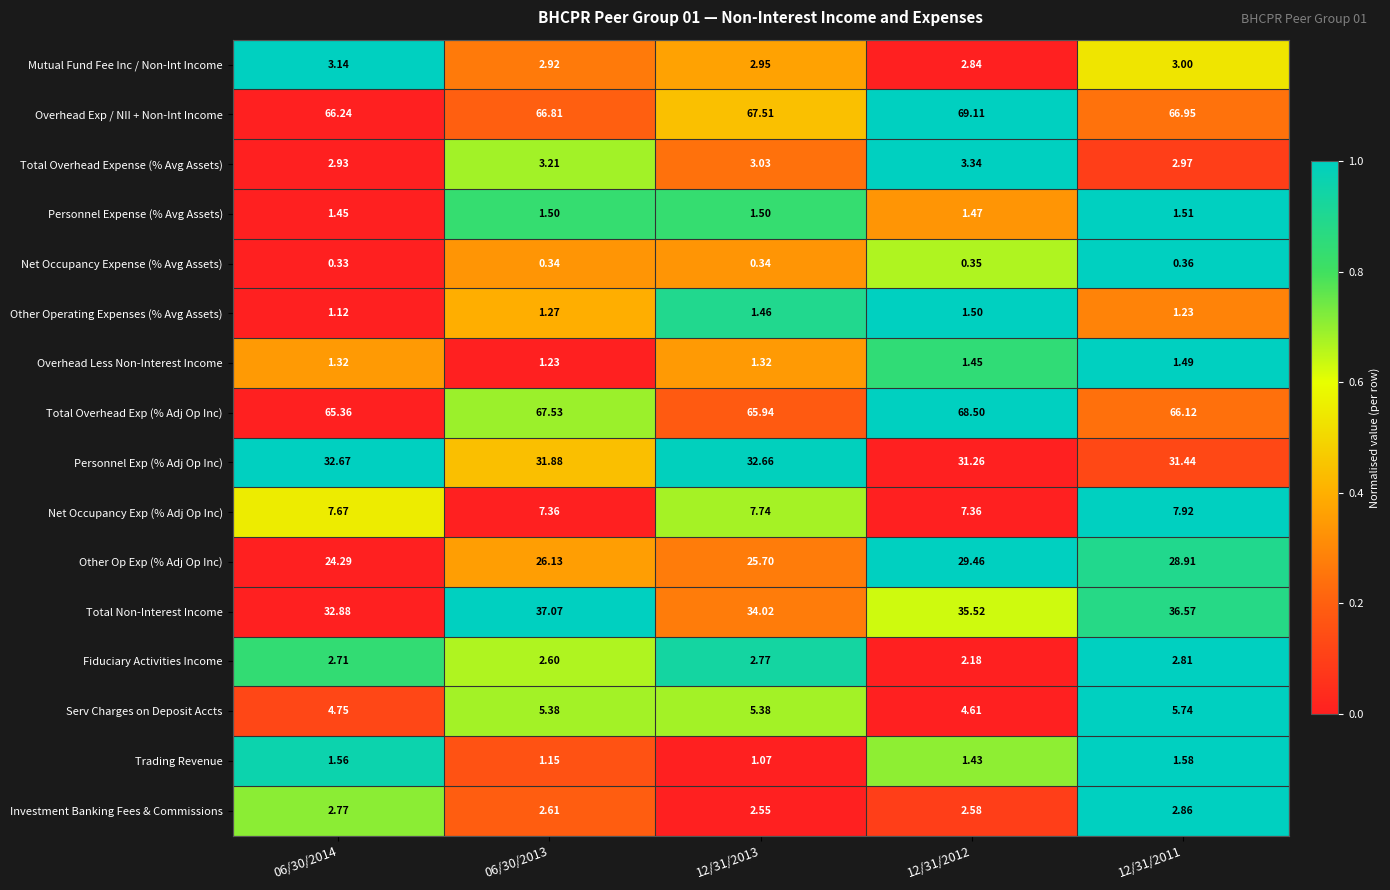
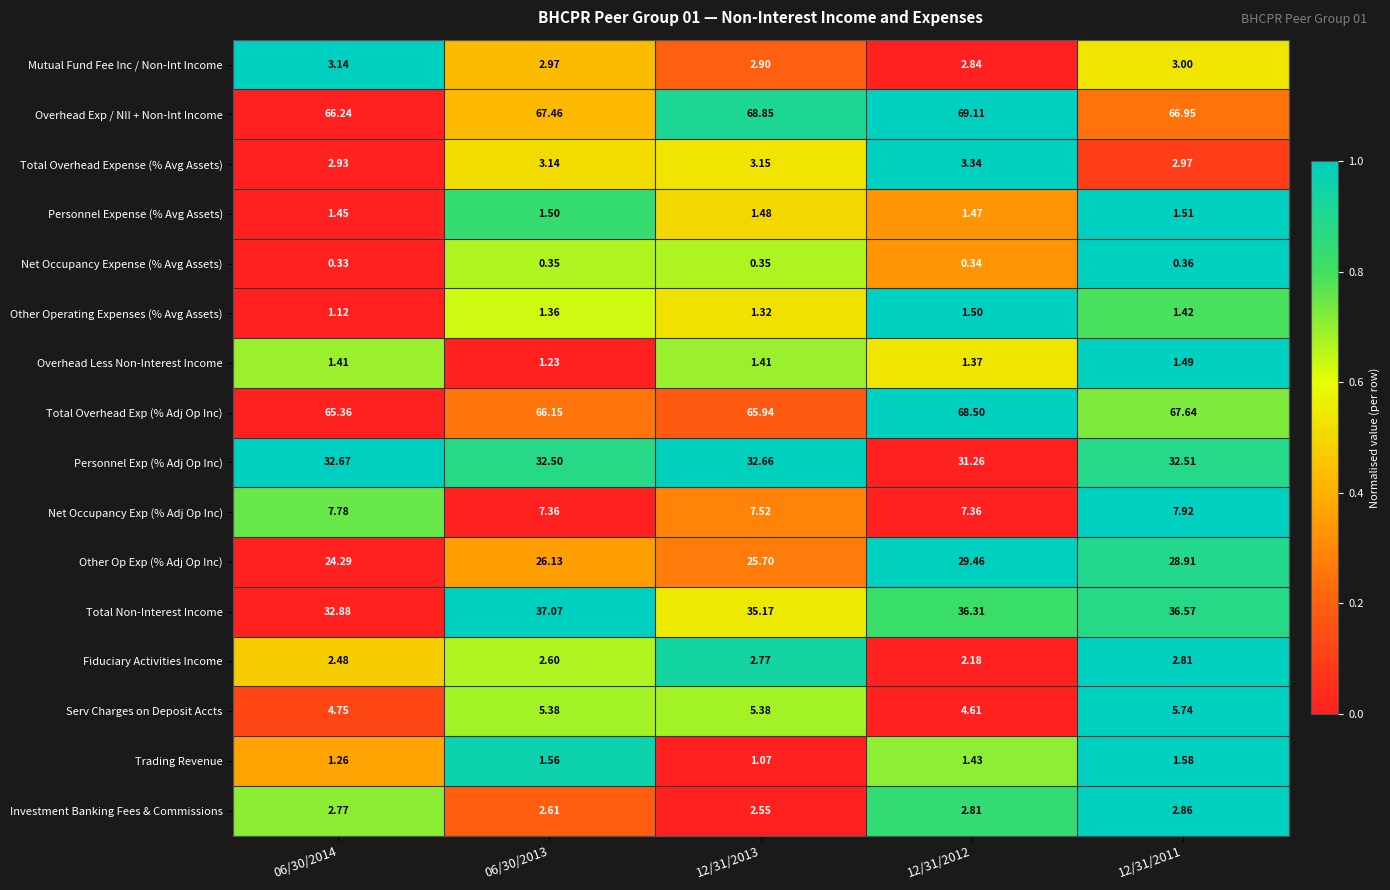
Mutual Fund Fee Inc / Non-Int Income, 06/30/2013: 2.92 -> 2.97
Mutual Fund Fee Inc / Non-Int Income, 12/31/2013: 2.95 -> 2.90
Overhead Exp / NII + Non-Int Income, 06/30/2013: 66.81 -> 67.46
Overhead Exp / NII + Non-Int Income, 12/31/2013: 67.51 -> 68.85
Total Overhead Expense (% Avg Assets), 06/30/2013: 3.21 -> 3.14
Total Overhead Expense (% Avg Assets), 12/31/2013: 3.03 -> 3.15
Personnel Expense (% Avg Assets), 12/31/2013: 1.50 -> 1.48
Net Occupancy Expense (% Avg Assets), 06/30/2013: 0.34 -> 0.35
Net Occupancy Expense (% Avg Assets), 12/31/2013: 0.34 -> 0.35
Net Occupancy Expense (% Avg Assets), 12/31/2012: 0.35 -> 0.34
Other Operating Expenses (% Avg Assets), 06/30/2013: 1.27 -> 1.36
Other Operating Expenses (% Avg Assets), 12/31/2013: 1.46 -> 1.32
Other Operating Expenses (% Avg Assets), 12/31/2011: 1.23 -> 1.42
Overhead Less Non-Interest Income, 06/30/2014: 1.32 -> 1.41
Overhead Less Non-Interest Income, 12/31/2013: 1.32 -> 1.41
Overhead Less Non-Interest Income, 12/31/2012: 1.45 -> 1.37
Total Overhead Exp (% Adj Op Inc), 06/30/2013: 67.53 -> 66.15
Total Overhead Exp (% Adj Op Inc), 12/31/2011: 66.12 -> 67.64
Personnel Exp (% Adj Op Inc), 06/30/2013: 31.88 -> 32.50
Personnel Exp (% Adj Op Inc), 12/31/2011: 31.44 -> 32.51
Net Occupancy Exp (% Adj Op Inc), 06/30/2014: 7.67 -> 7.78
Net Occupancy Exp (% Adj Op Inc), 12/31/2013: 7.74 -> 7.52
Total Non-Interest Income, 12/31/2013: 34.02 -> 35.17
Total Non-Interest Income, 12/31/2012: 35.52 -> 36.31
Fiduciary Activities Income, 06/30/2014: 2.71 -> 2.48
Trading Revenue, 06/30/2014: 1.56 -> 1.26
Trading Revenue, 06/30/2013: 1.15 -> 1.56
Investment Banking Fees & Commissions, 12/31/2012: 2.58 -> 2.81
